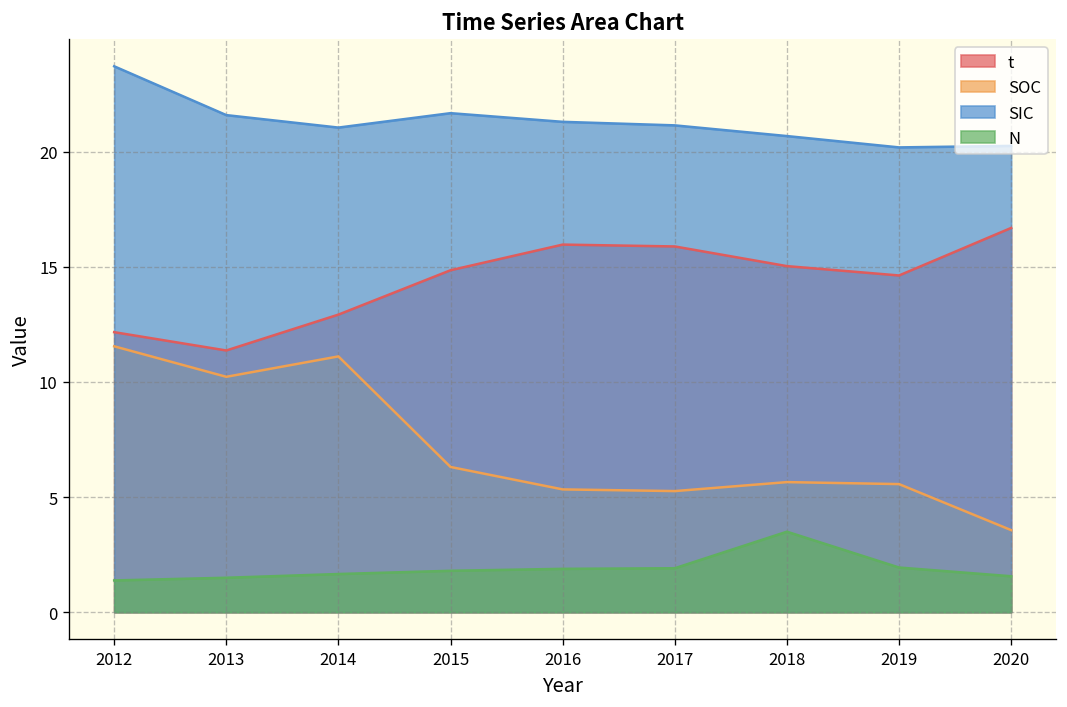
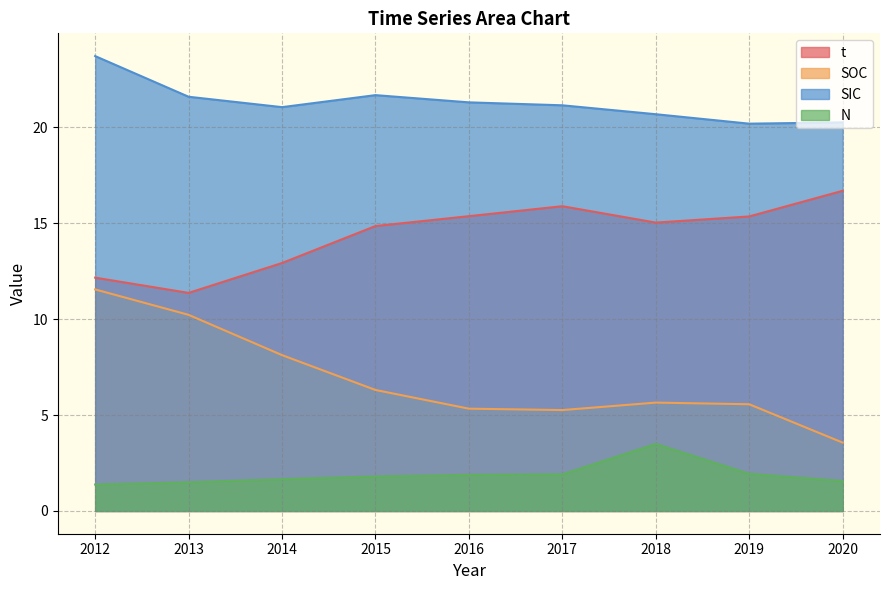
SOC, 2014: 11.1 -> 8.1
t, 2016: 16.0 -> 15.4
t, 2019: 14.6 -> 15.4
